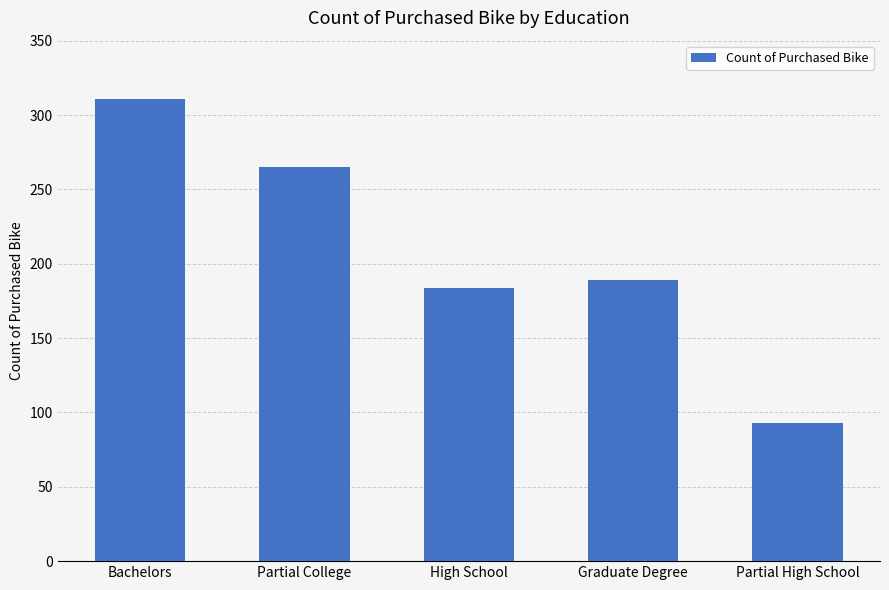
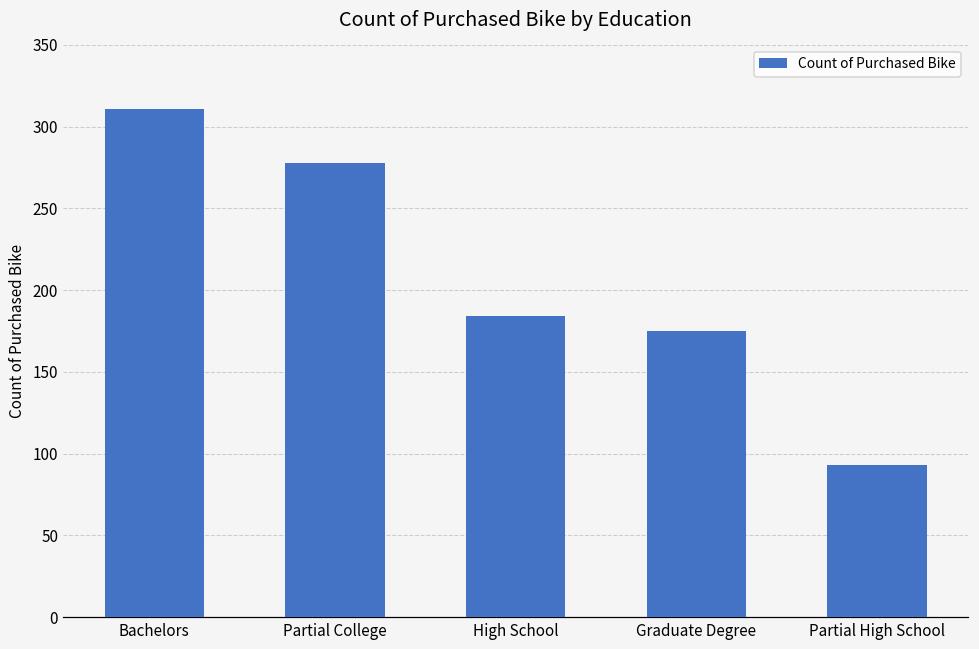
Partial College: 265 -> 278
Graduate Degree: 189 -> 175
